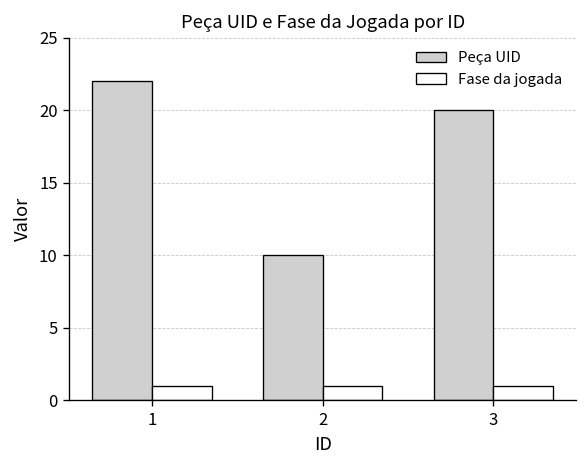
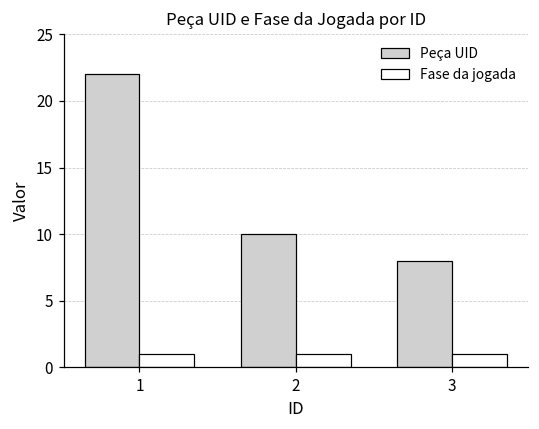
Peça UID, 3: 20 -> 8
